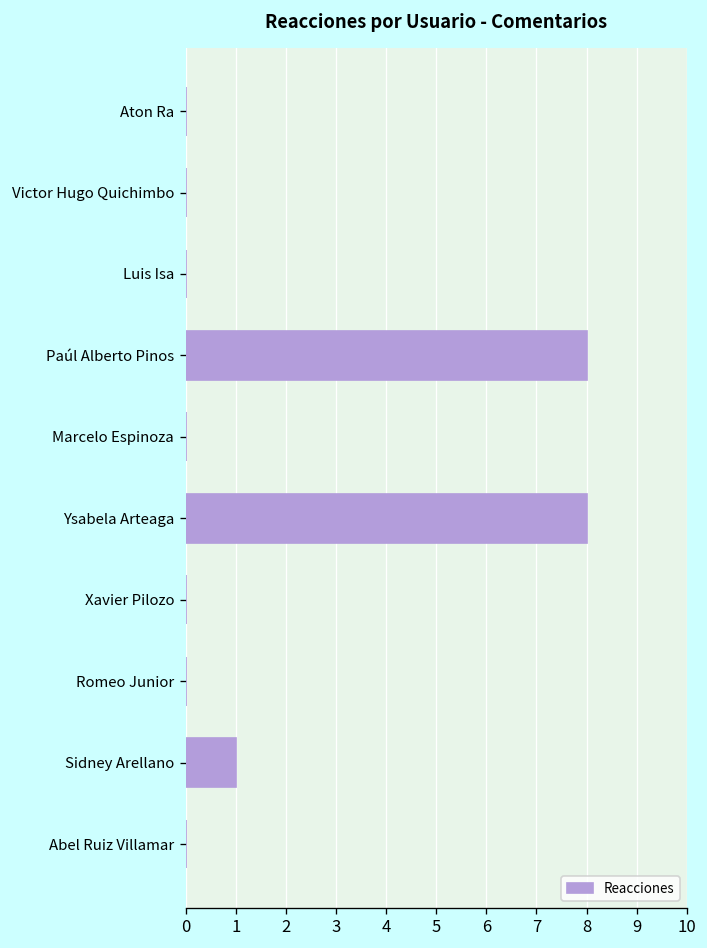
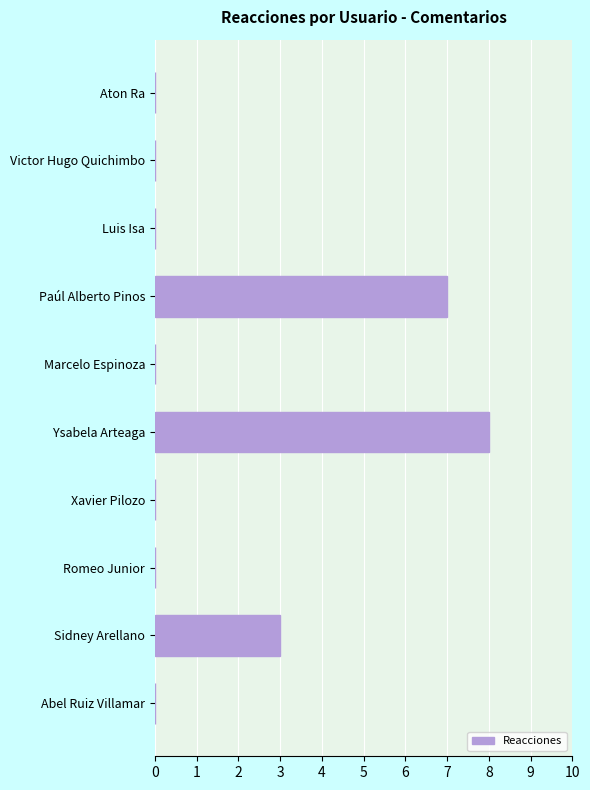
Paúl Alberto Pinos: 8 -> 7
Sidney Arellano: 1 -> 3
